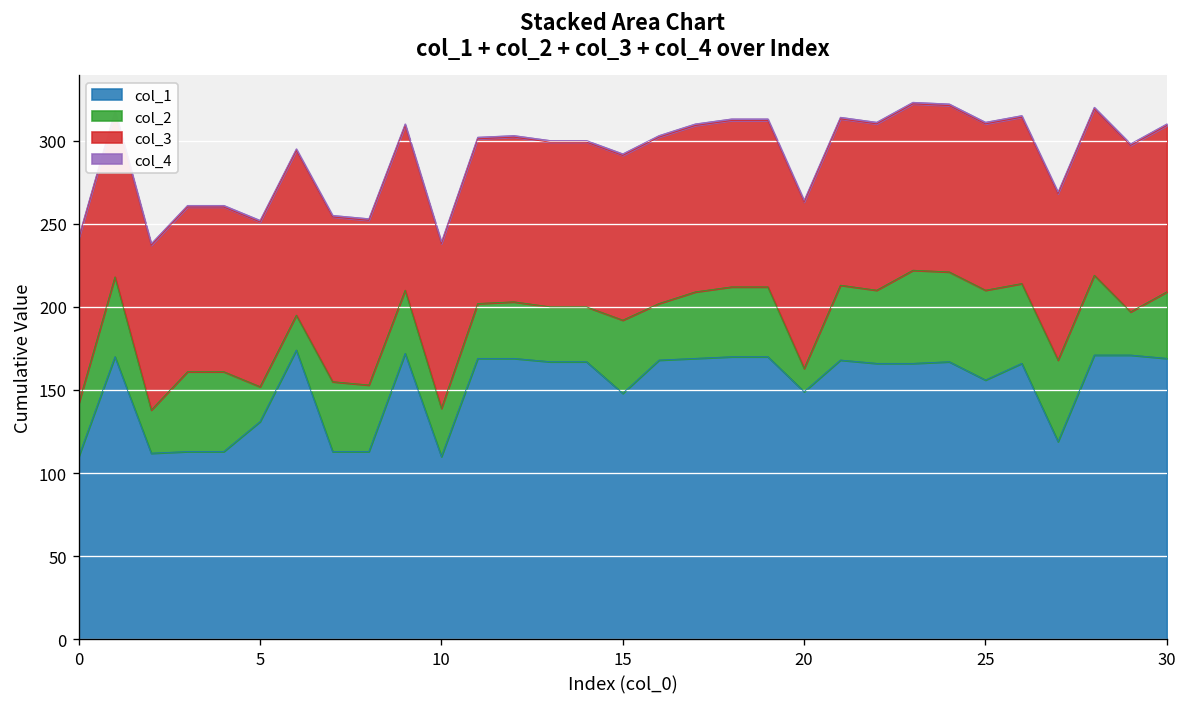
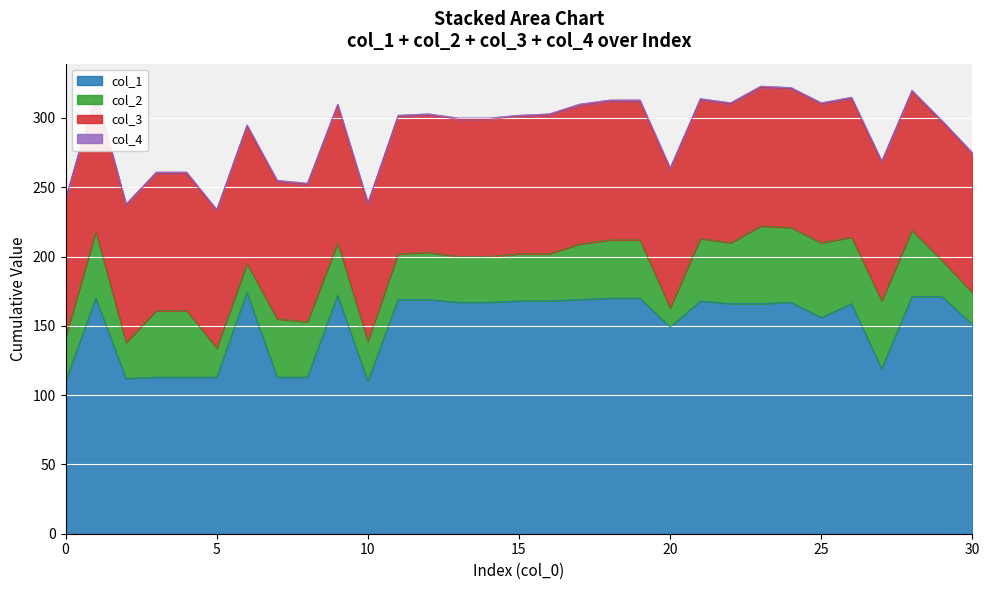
col_1, 5: 131 -> 113
col_1, 15: 148 -> 168
col_2, 15: 44 -> 34
col_1, 30: 169 -> 151
col_2, 30: 40 -> 23
